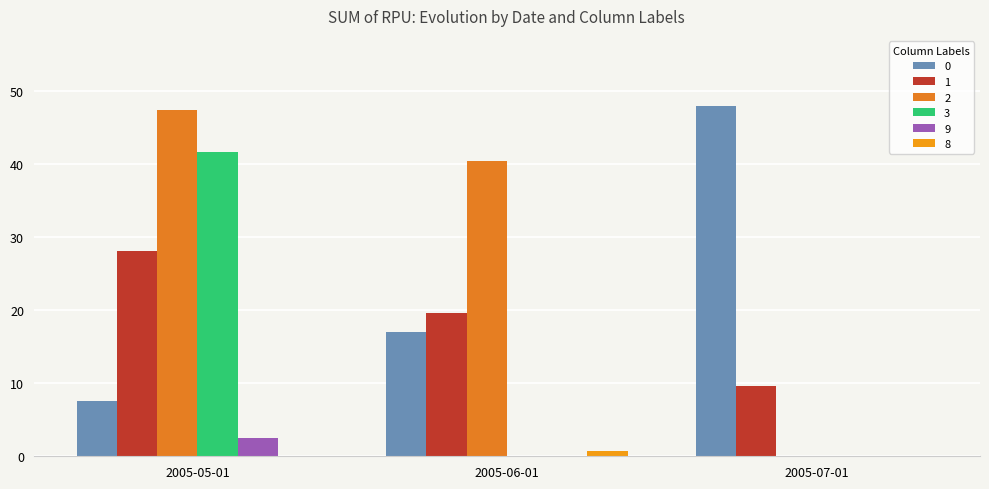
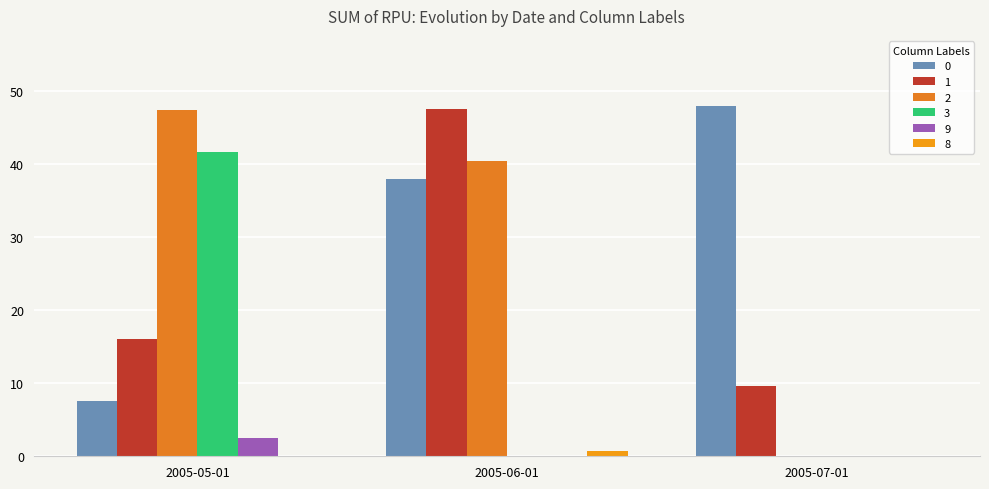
1, 2005-05-01: 28 -> 16
0, 2005-06-01: 17 -> 38
1, 2005-06-01: 20 -> 48
